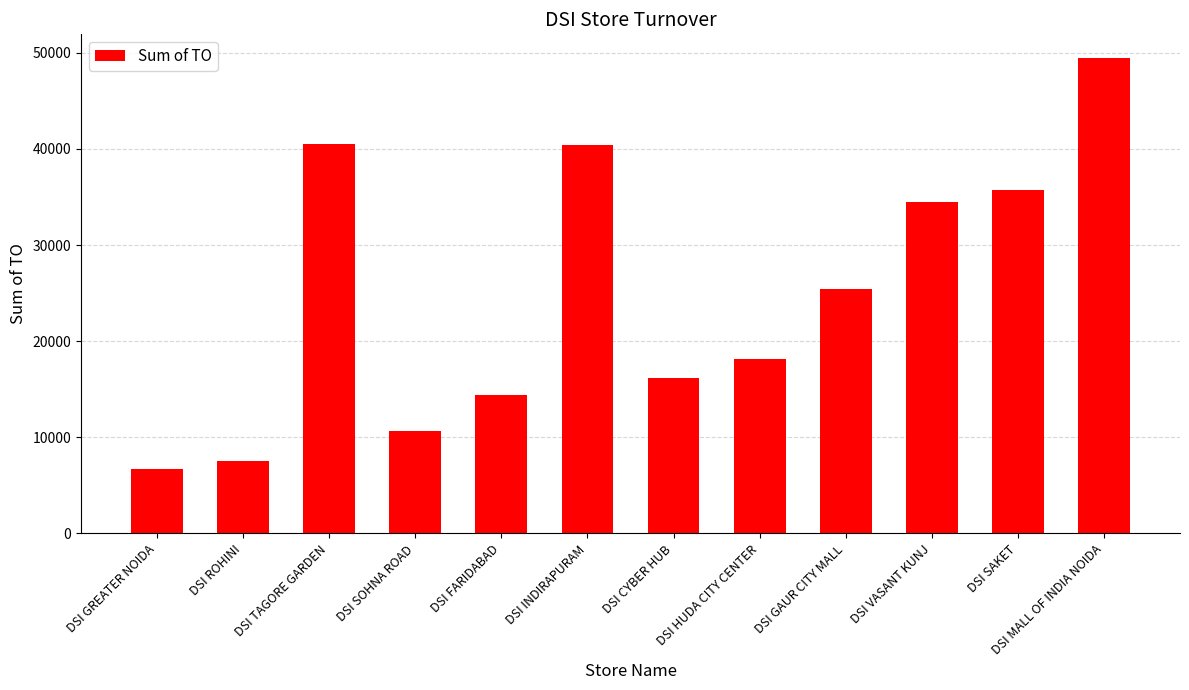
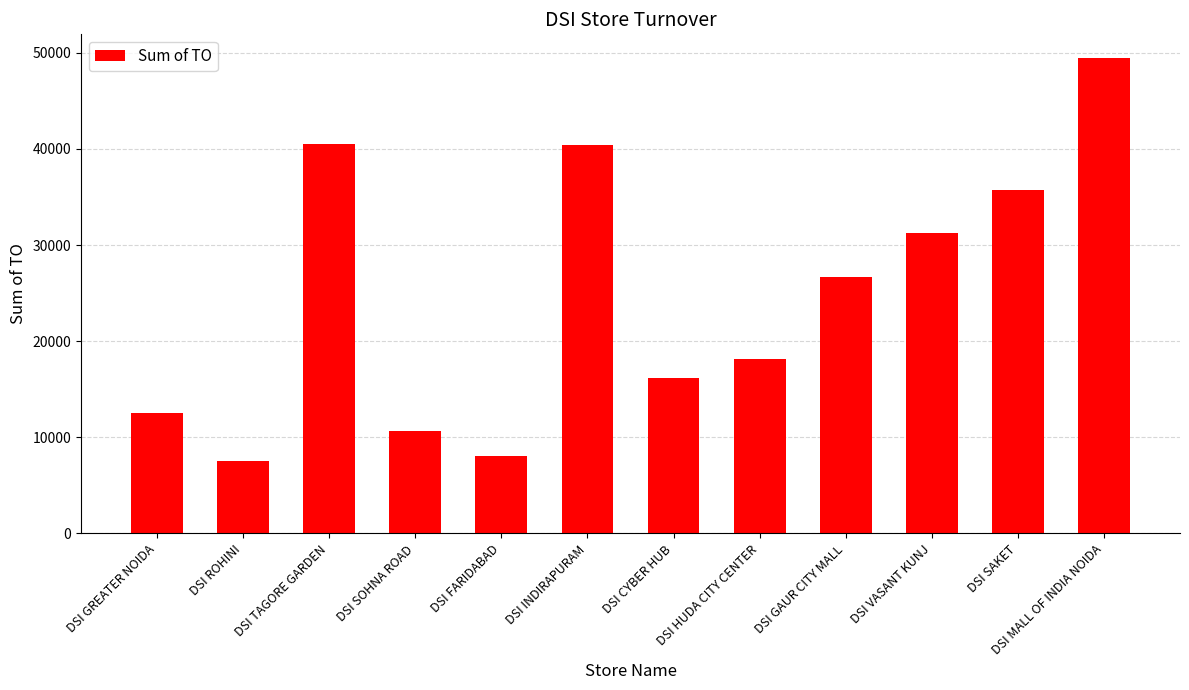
DSI GREATER NOIDA: 7000 -> 13000
DSI FARIDABAD: 14000 -> 8000
DSI GAUR CITY MALL: 25000 -> 27000
DSI VASANT KUNJ: 34000 -> 31000
